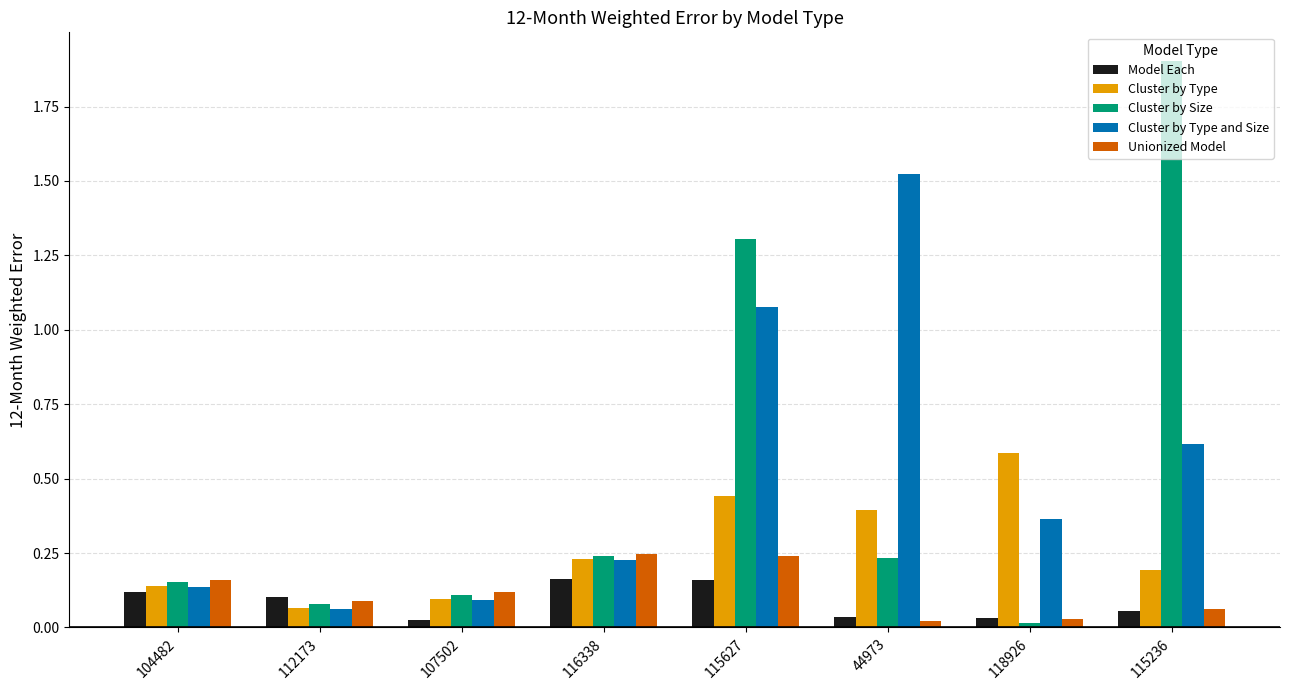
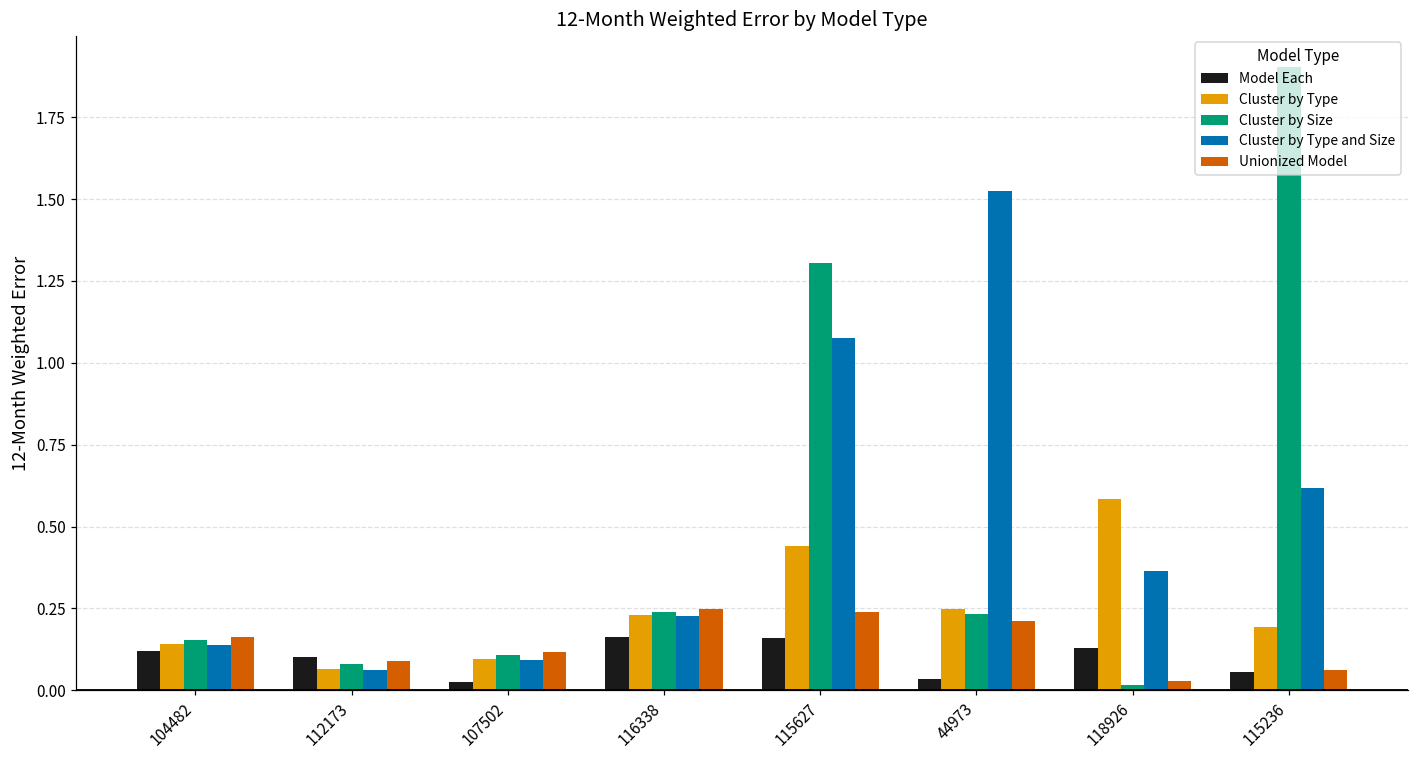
Cluster by Type, 44973: 0.39 -> 0.25
Unionized Model, 44973: 0.02 -> 0.21
Model Each, 118926: 0.03 -> 0.13
